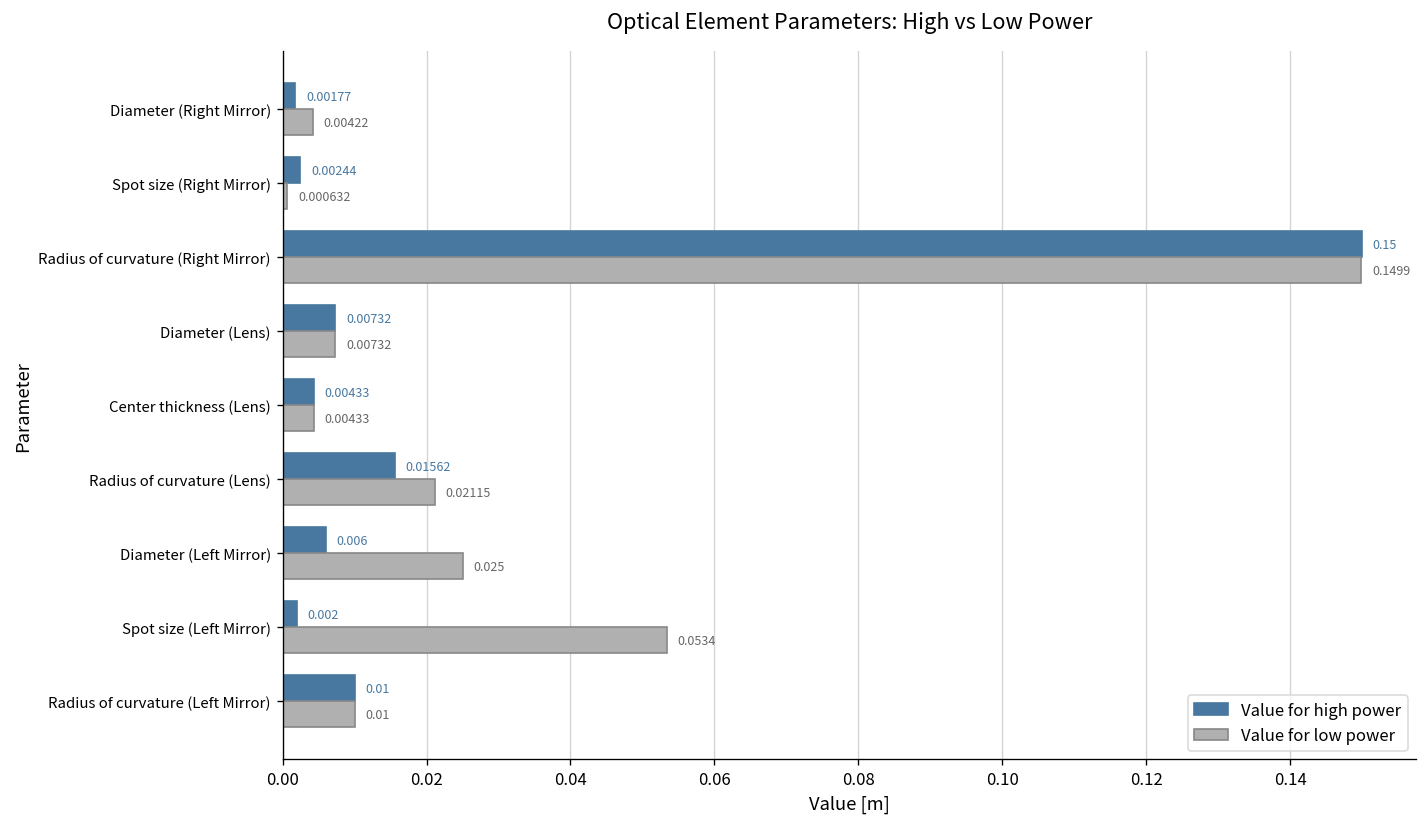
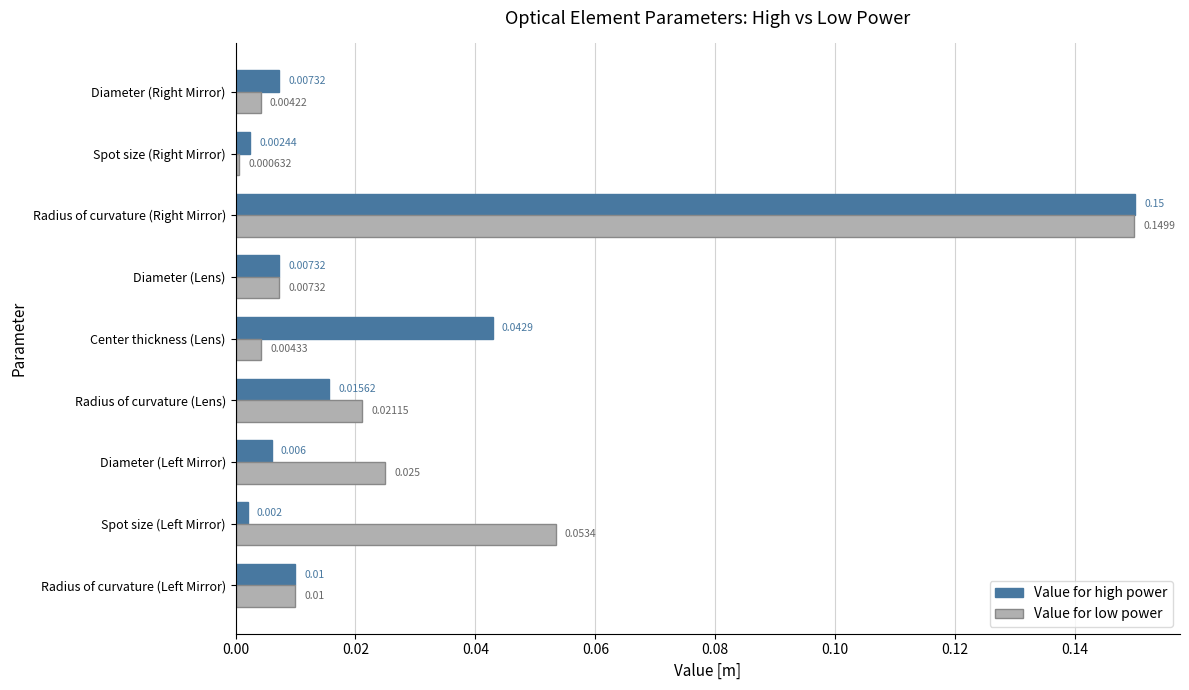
Value for high power, Diameter (Right Mirror): 0.00177 -> 0.00732
Value for high power, Center thickness (Lens): 0.00433 -> 0.0429
